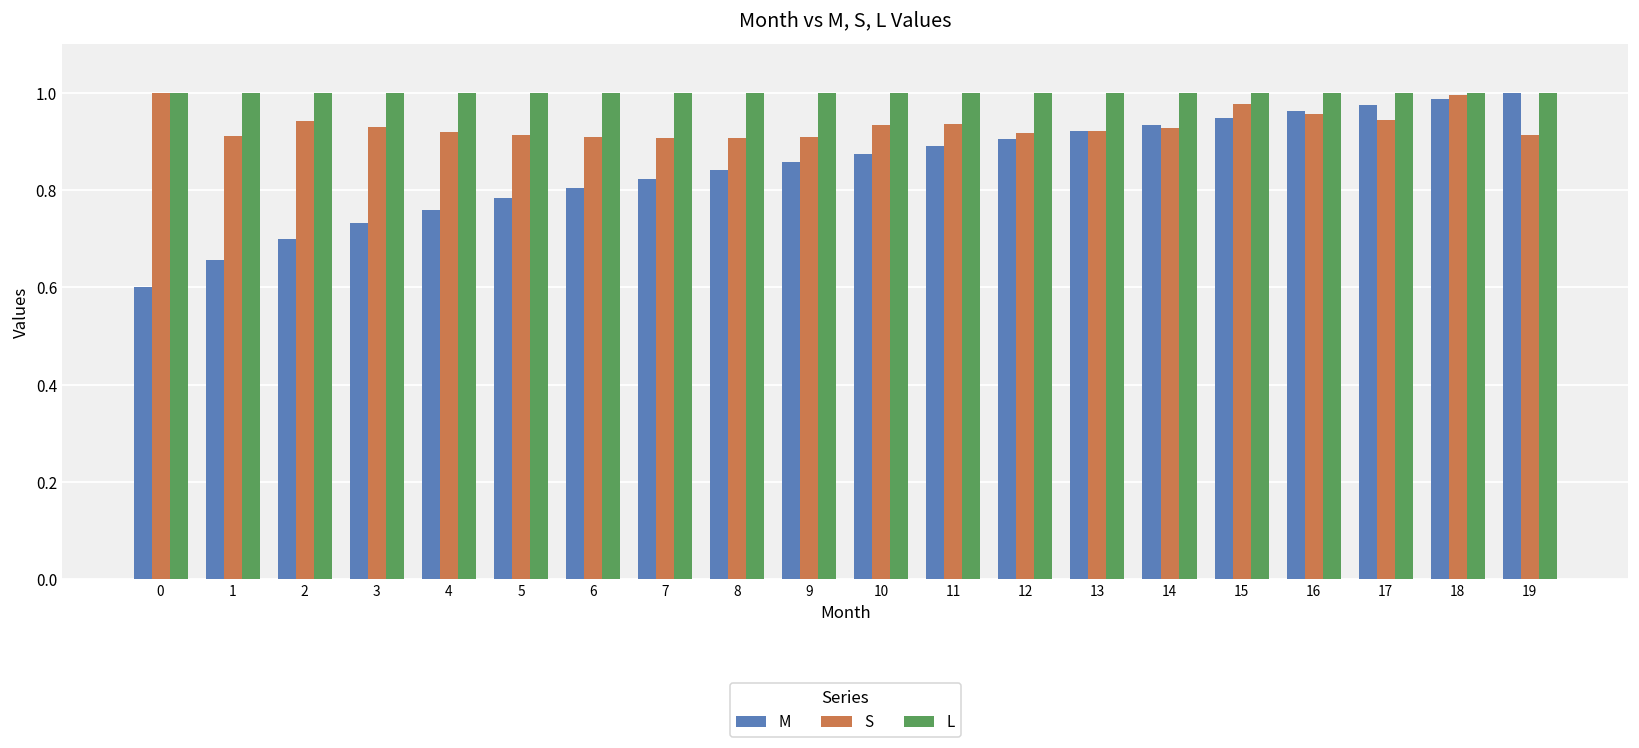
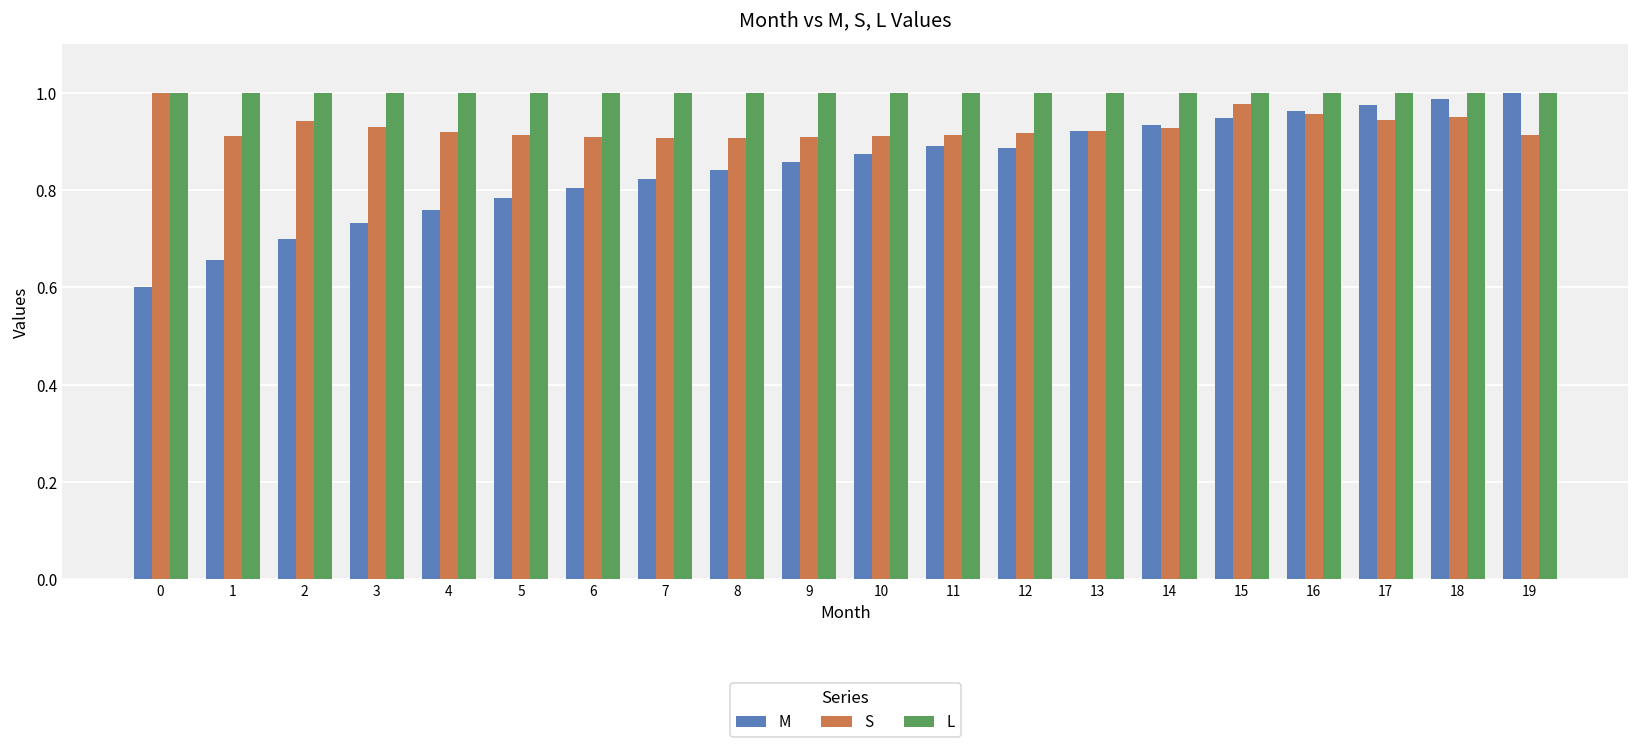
S, 10: 0.93 -> 0.91
S, 11: 0.94 -> 0.91
M, 12: 0.91 -> 0.89
S, 18: 0.99 -> 0.95
